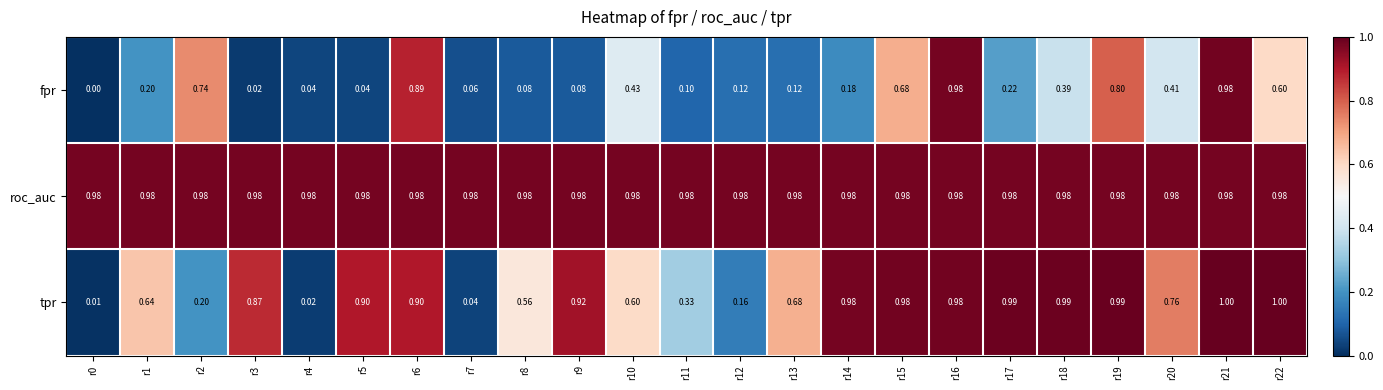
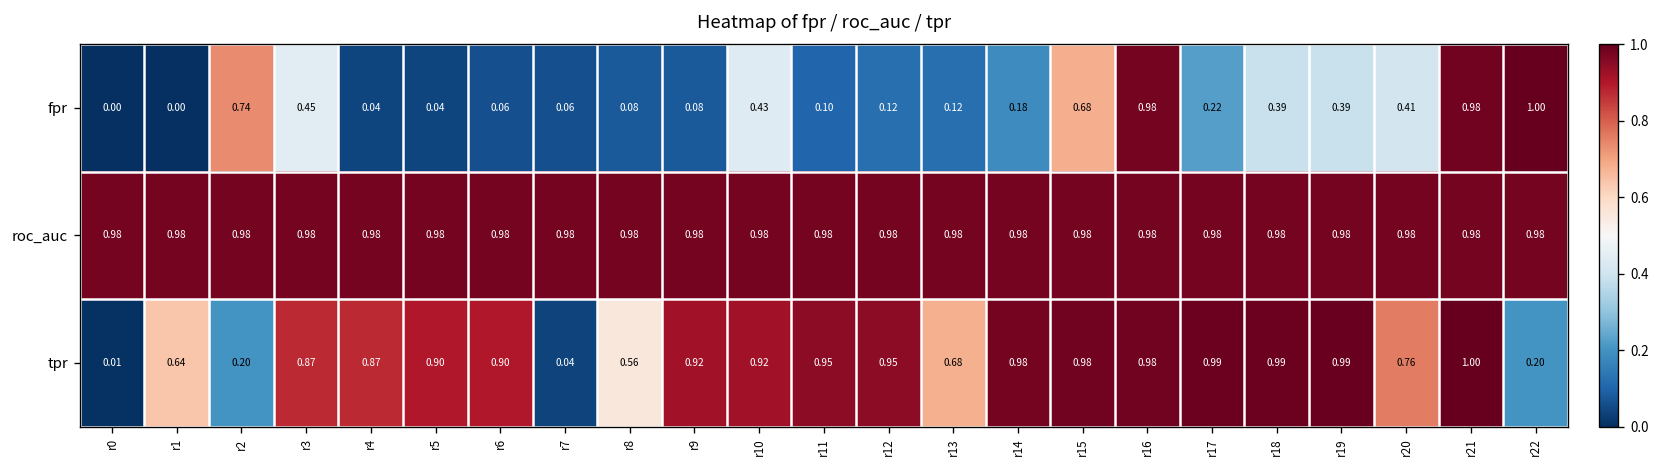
fpr, r1: 0.20 -> 0.00
fpr, r3: 0.02 -> 0.45
fpr, r6: 0.89 -> 0.06
fpr, r19: 0.80 -> 0.39
fpr, r22: 0.60 -> 1.00
tpr, r4: 0.02 -> 0.87
tpr, r10: 0.60 -> 0.92
tpr, r11: 0.33 -> 0.95
tpr, r12: 0.16 -> 0.95
tpr, r22: 1.00 -> 0.20
